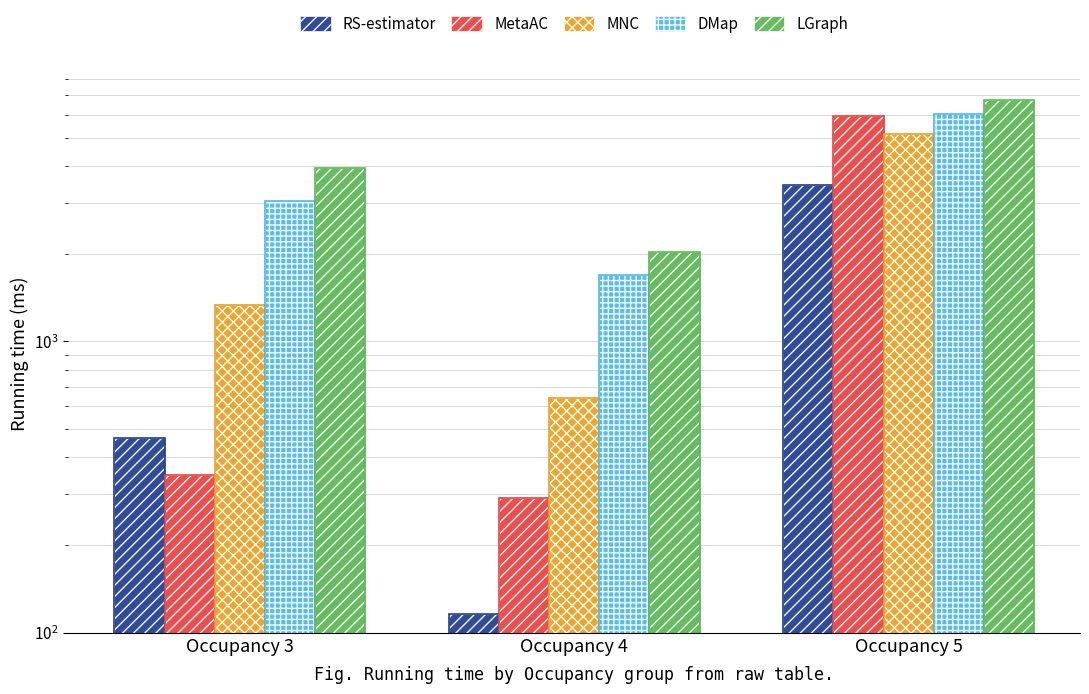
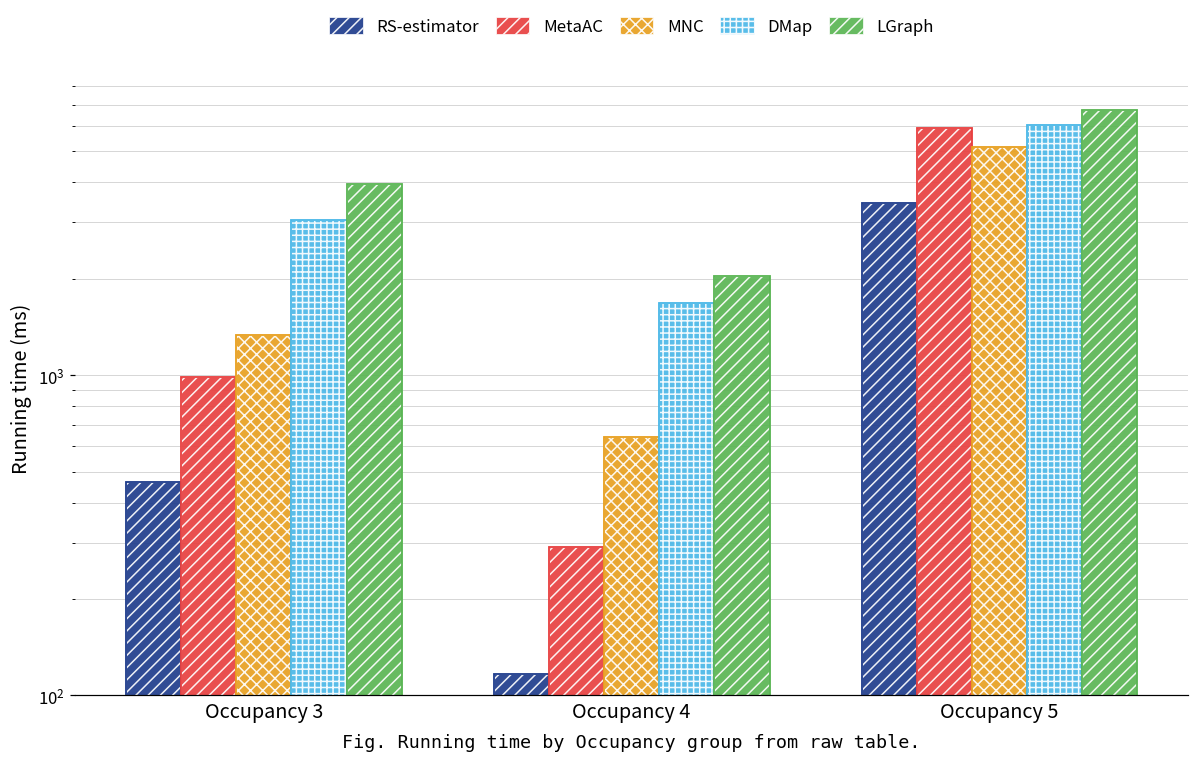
MetaAC, Occupancy 3: 350 -> 990
